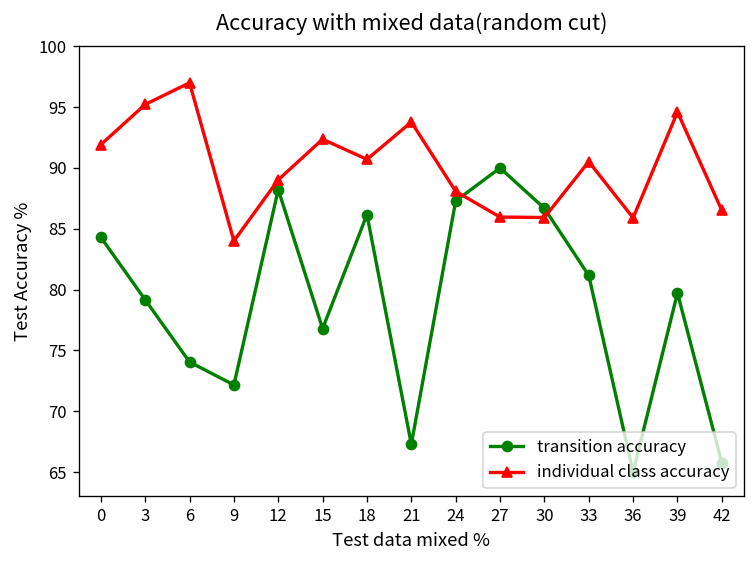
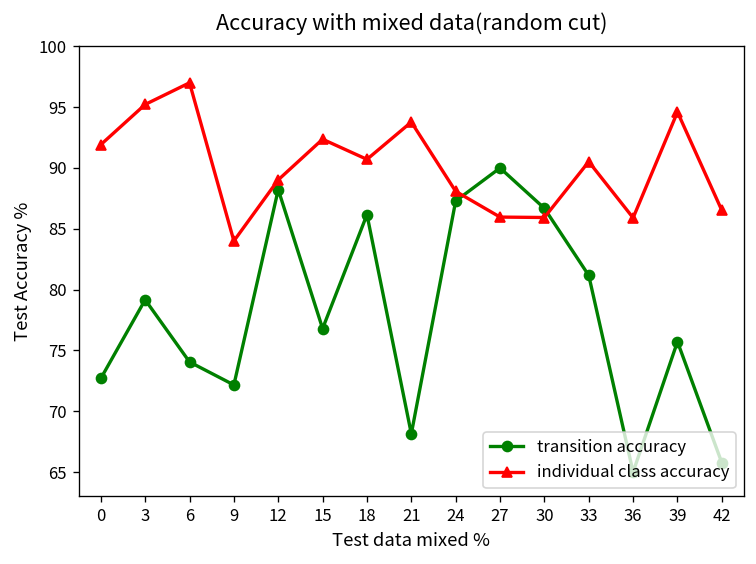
transition accuracy, 0: 84.3 -> 72.7
transition accuracy, 21: 67.3 -> 68.1
transition accuracy, 39: 79.7 -> 75.7
